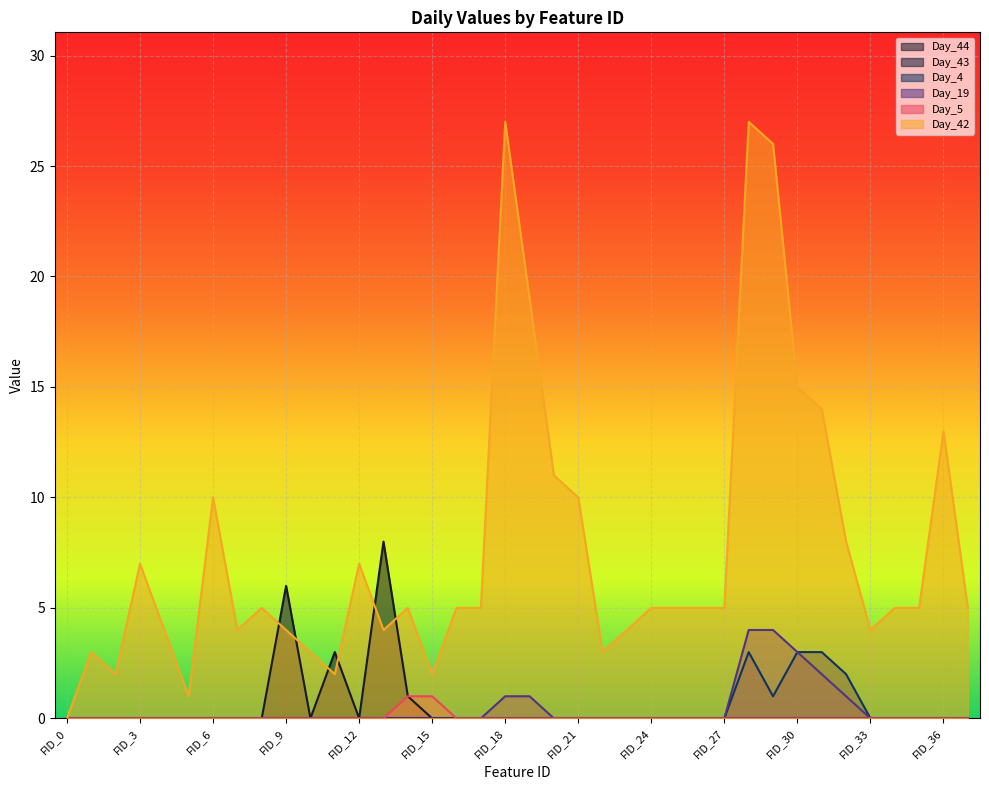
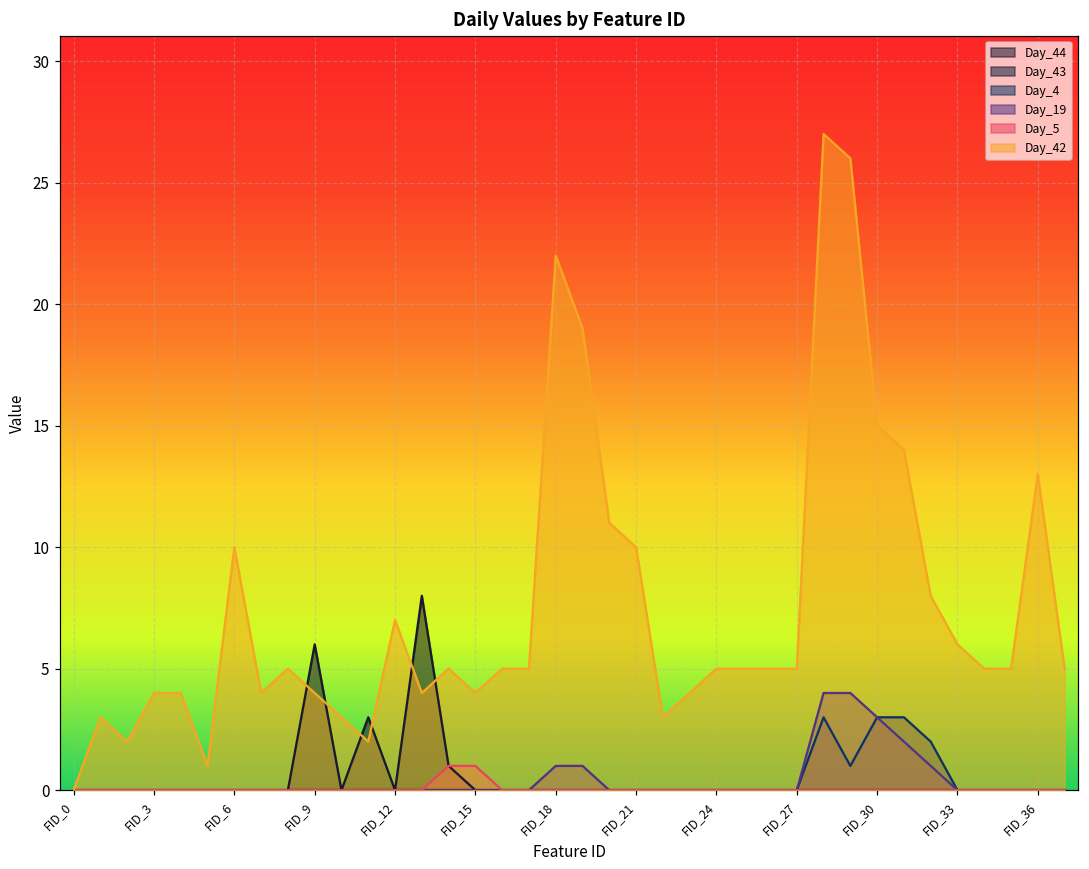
Day_42, FID_3: 7 -> 4
Day_42, FID_15: 2 -> 4
Day_42, FID_18: 27 -> 22
Day_42, FID_33: 4 -> 6
